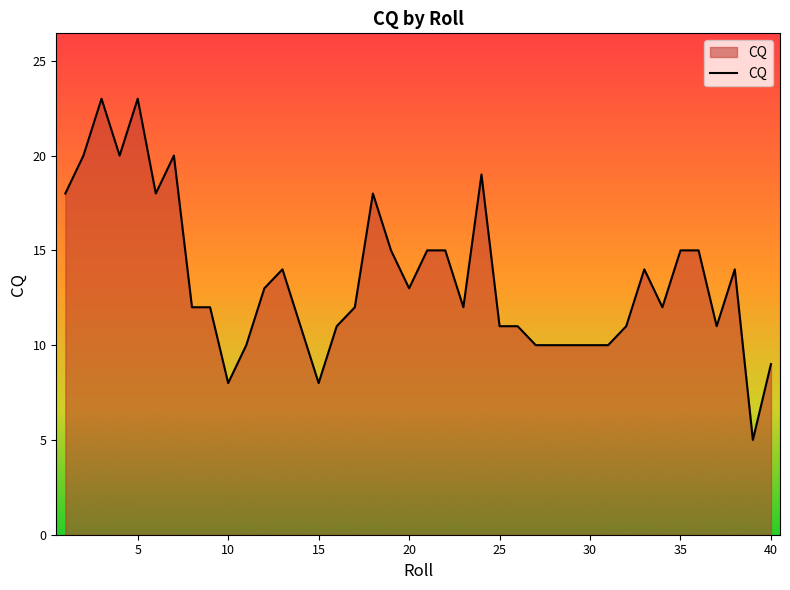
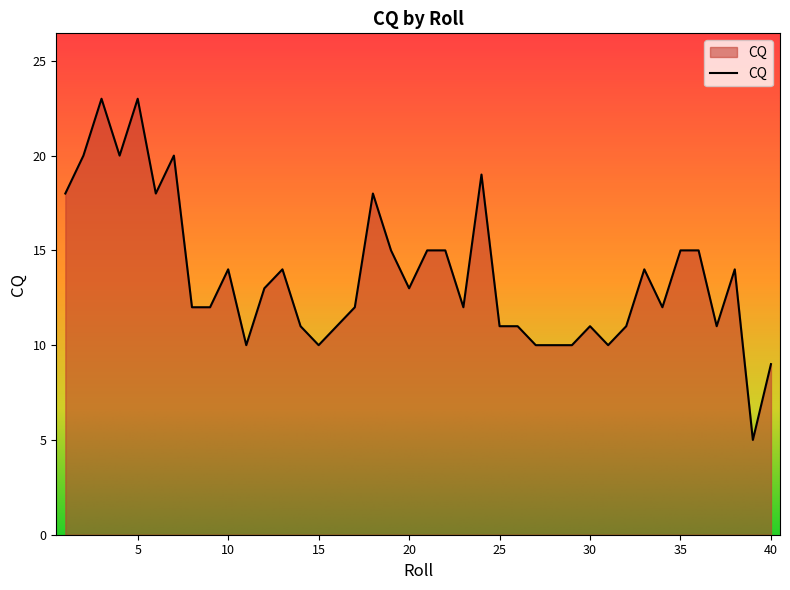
10: 8 -> 14
15: 8 -> 10
30: 10 -> 11
